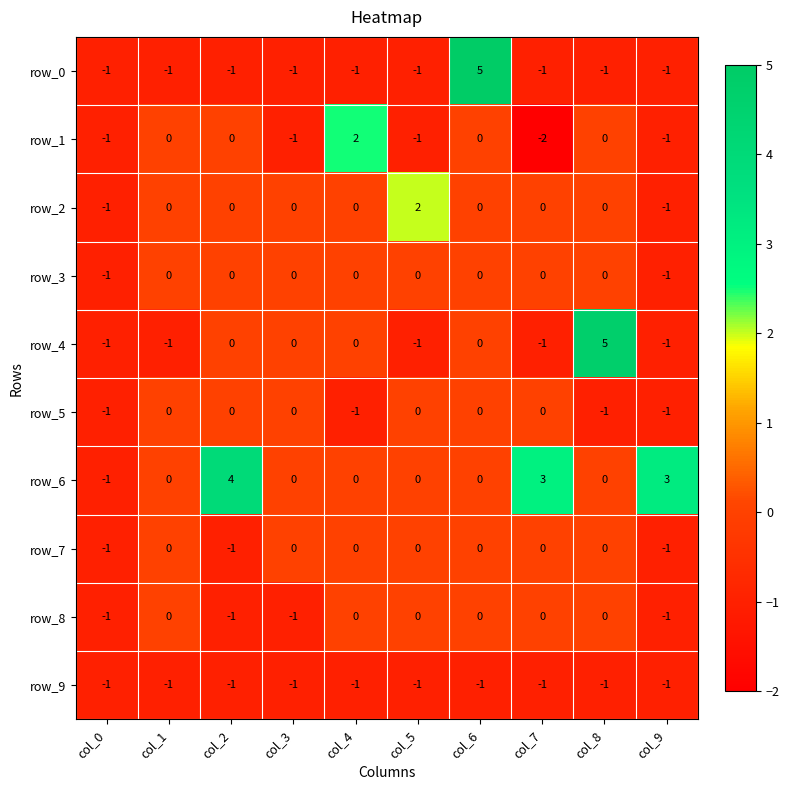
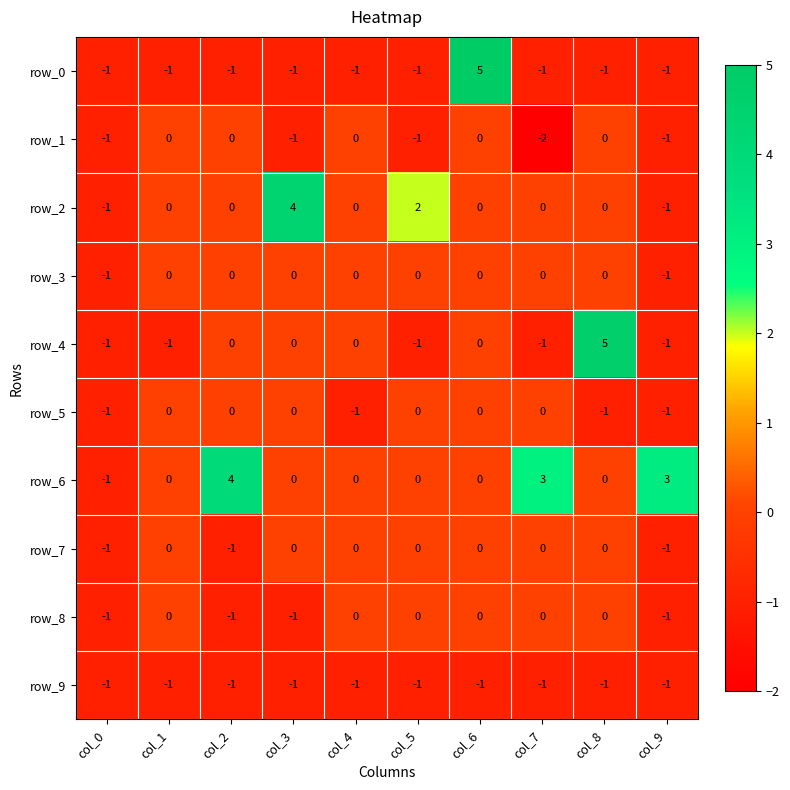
row_1, col_4: 2 -> 0
row_2, col_3: 0 -> 4
